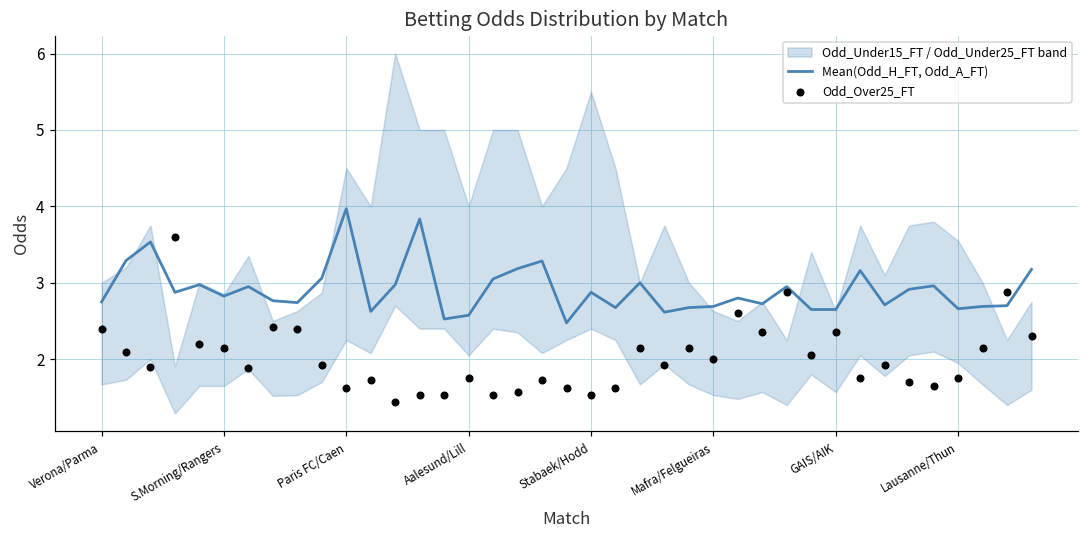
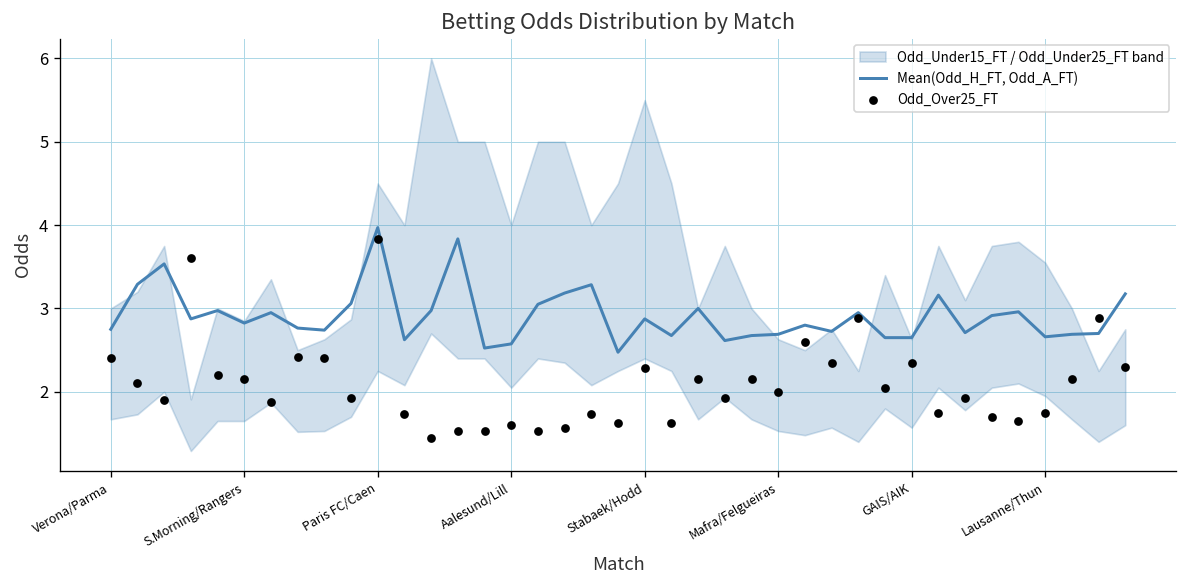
Odd_Over25_FT, Paris FC/Caen: 1.6 -> 3.8
Odd_Over25_FT, Aalesund/Lill: 1.8 -> 1.6
Odd_Over25_FT, Stabaek/Hodd: 1.5 -> 2.3
